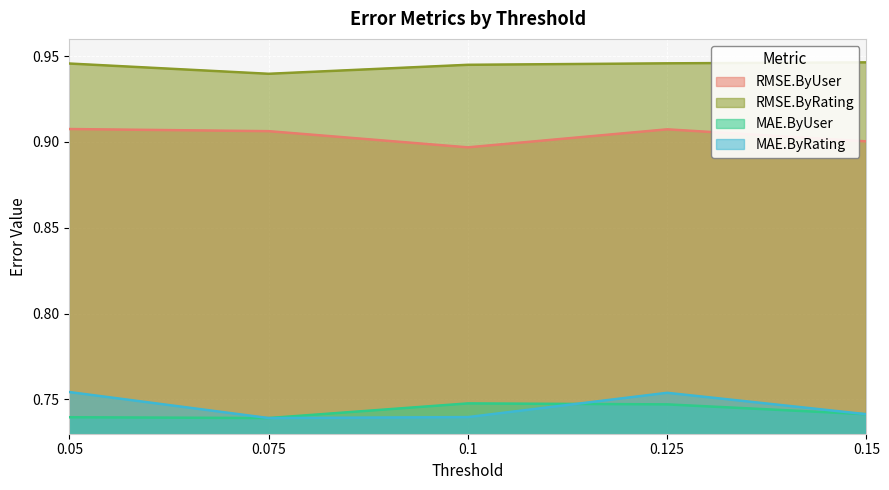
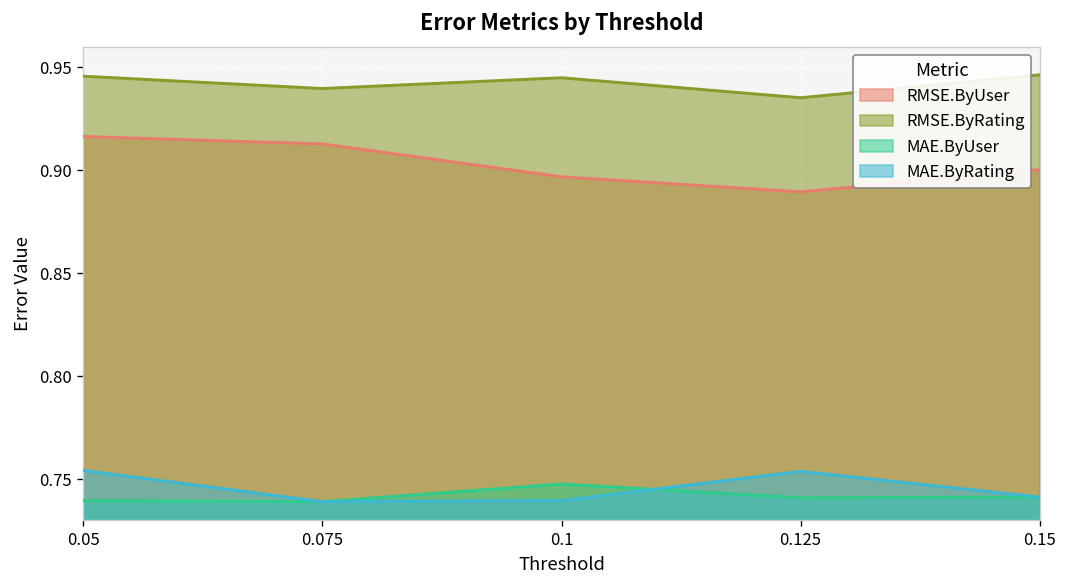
RMSE.ByUser, 0.05: 0.907 -> 0.916
RMSE.ByUser, 0.075: 0.906 -> 0.913
RMSE.ByUser, 0.125: 0.907 -> 0.890
RMSE.ByRating, 0.125: 0.946 -> 0.935
MAE.ByUser, 0.125: 0.747 -> 0.741
